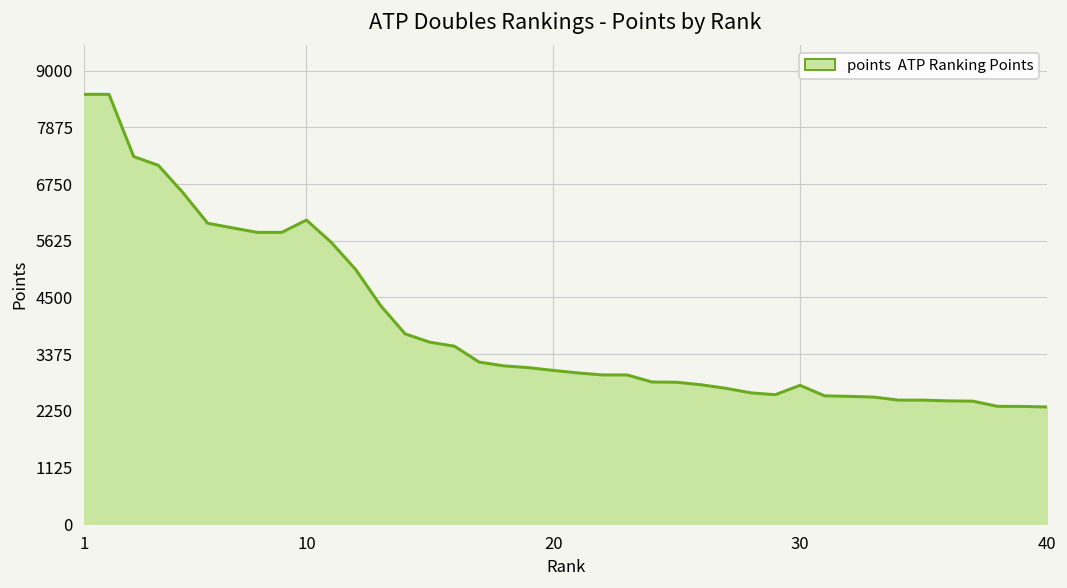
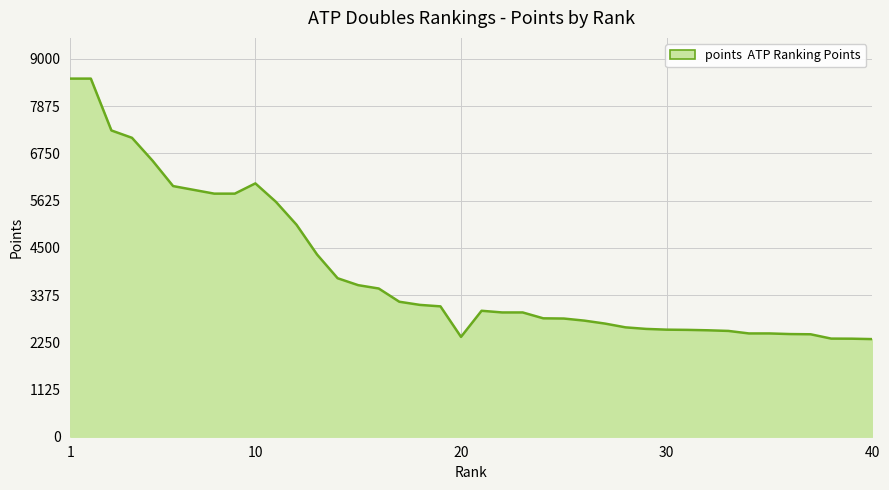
20: 3100 -> 2400
30: 2800 -> 2600
